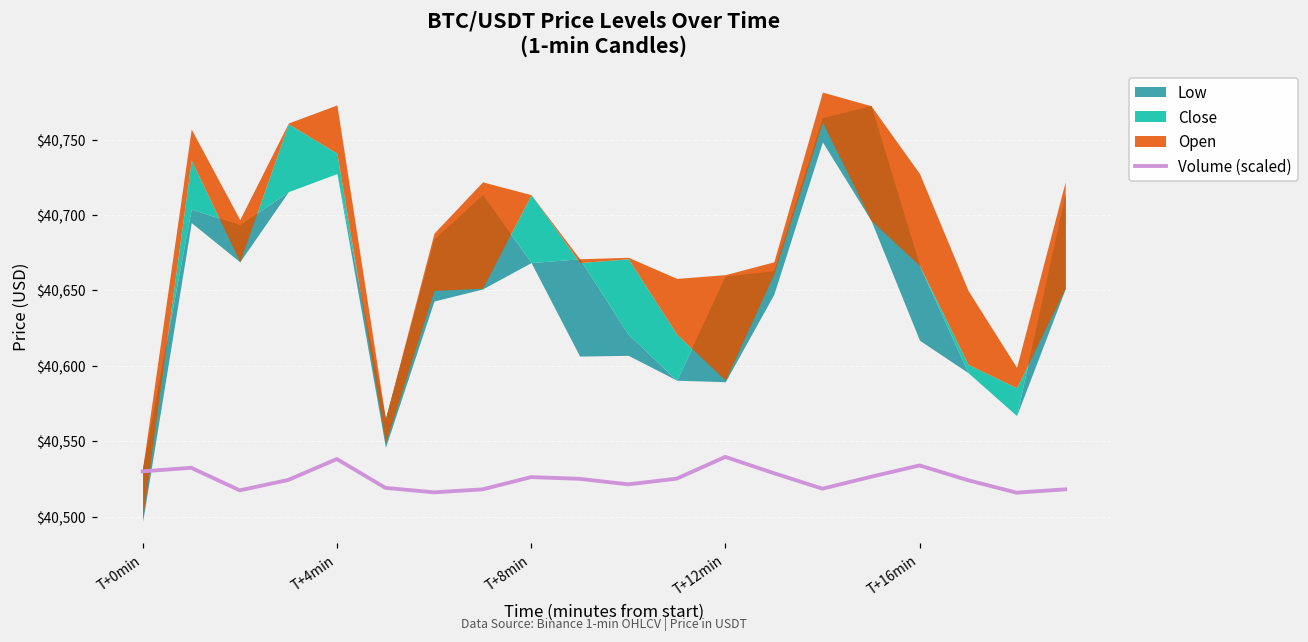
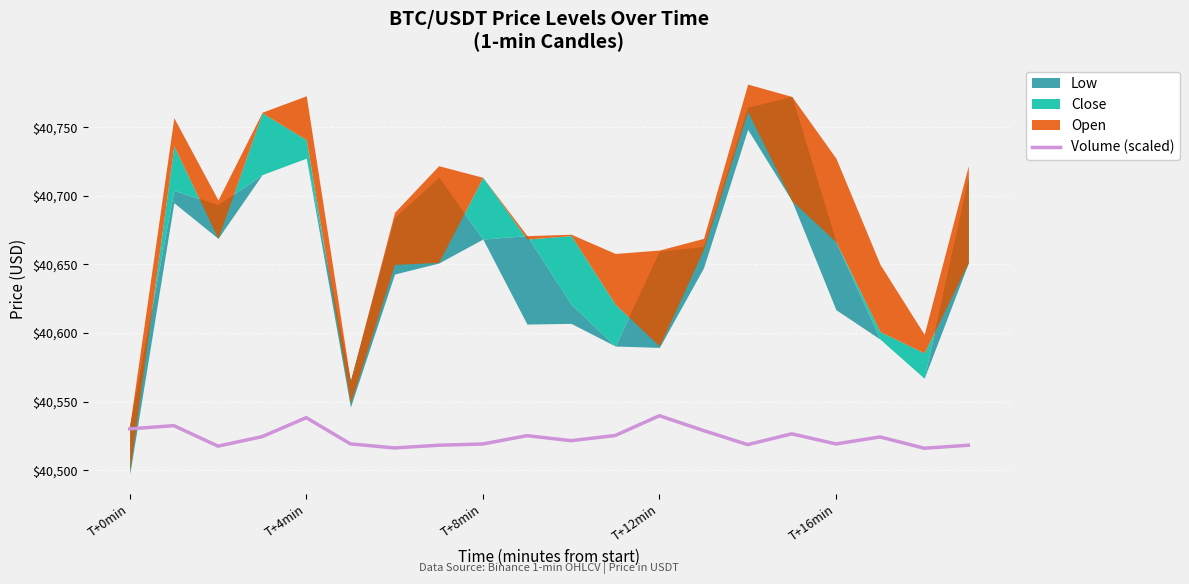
Volume (scaled), T+8min: $40,526 -> $40,519
Volume (scaled), T+16min: $40,534 -> $40,519
